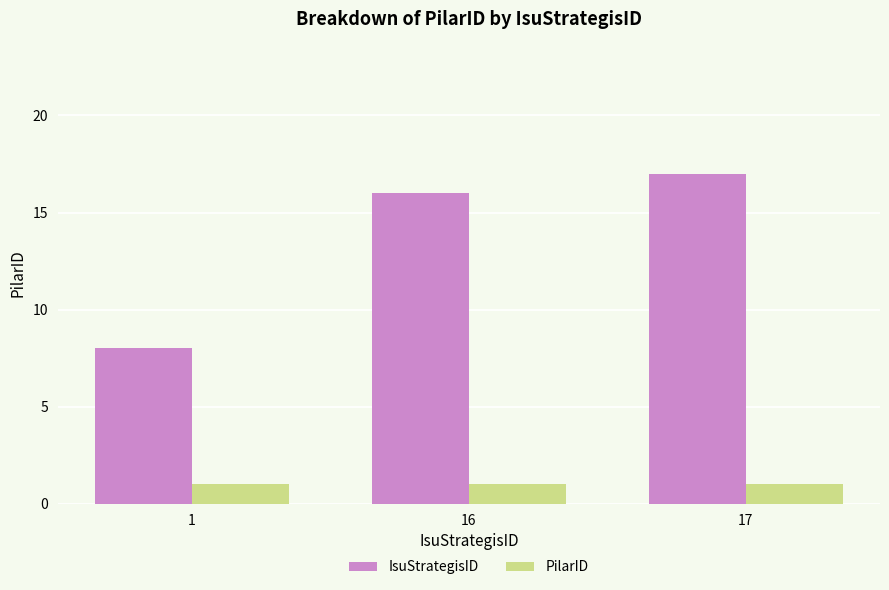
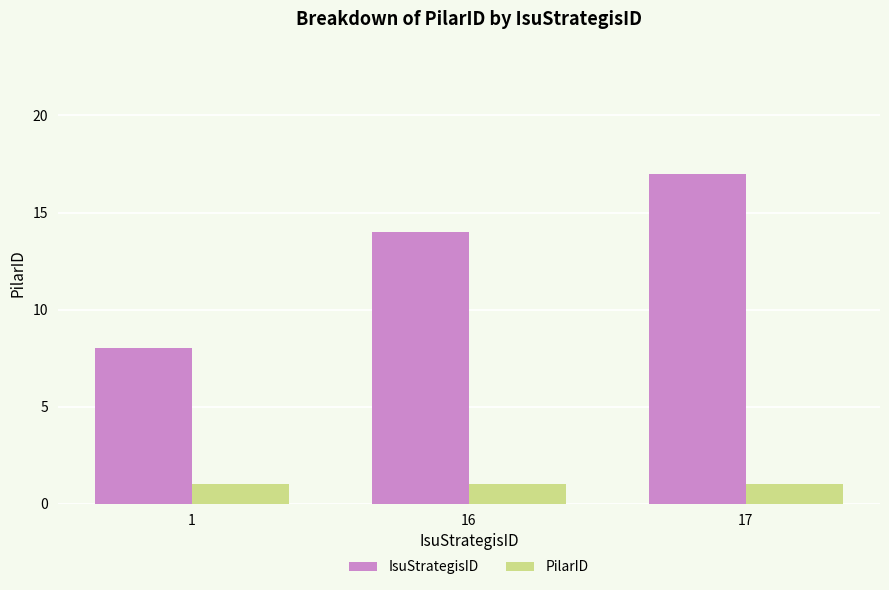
IsuStrategisID, 16: 16 -> 14
